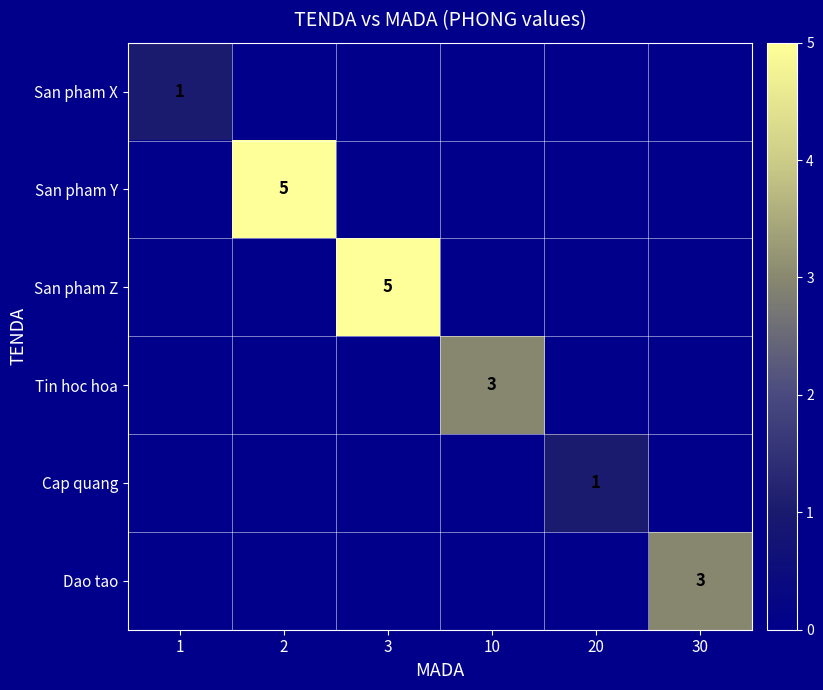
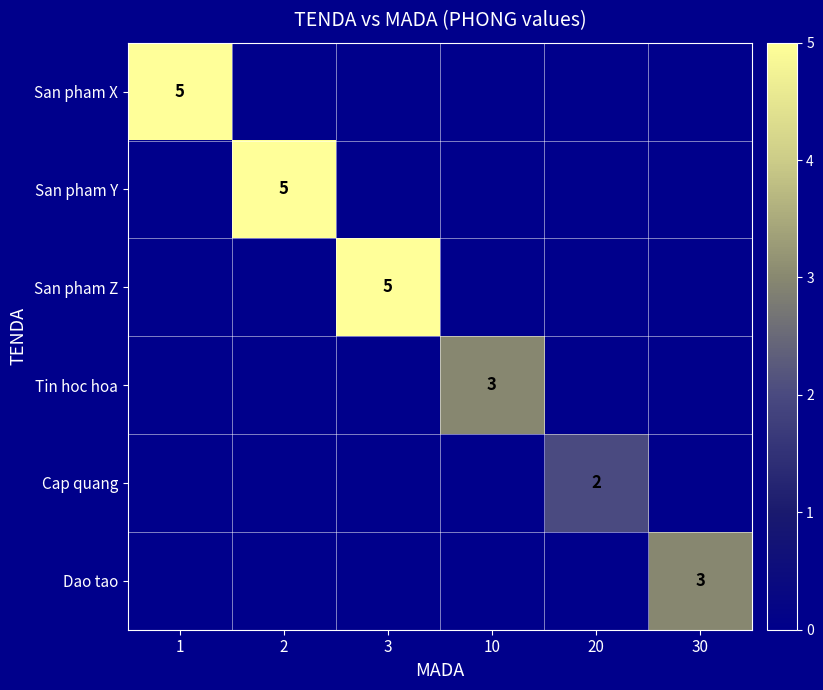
San pham X, 1: 1 -> 5
Cap quang, 20: 1 -> 2
